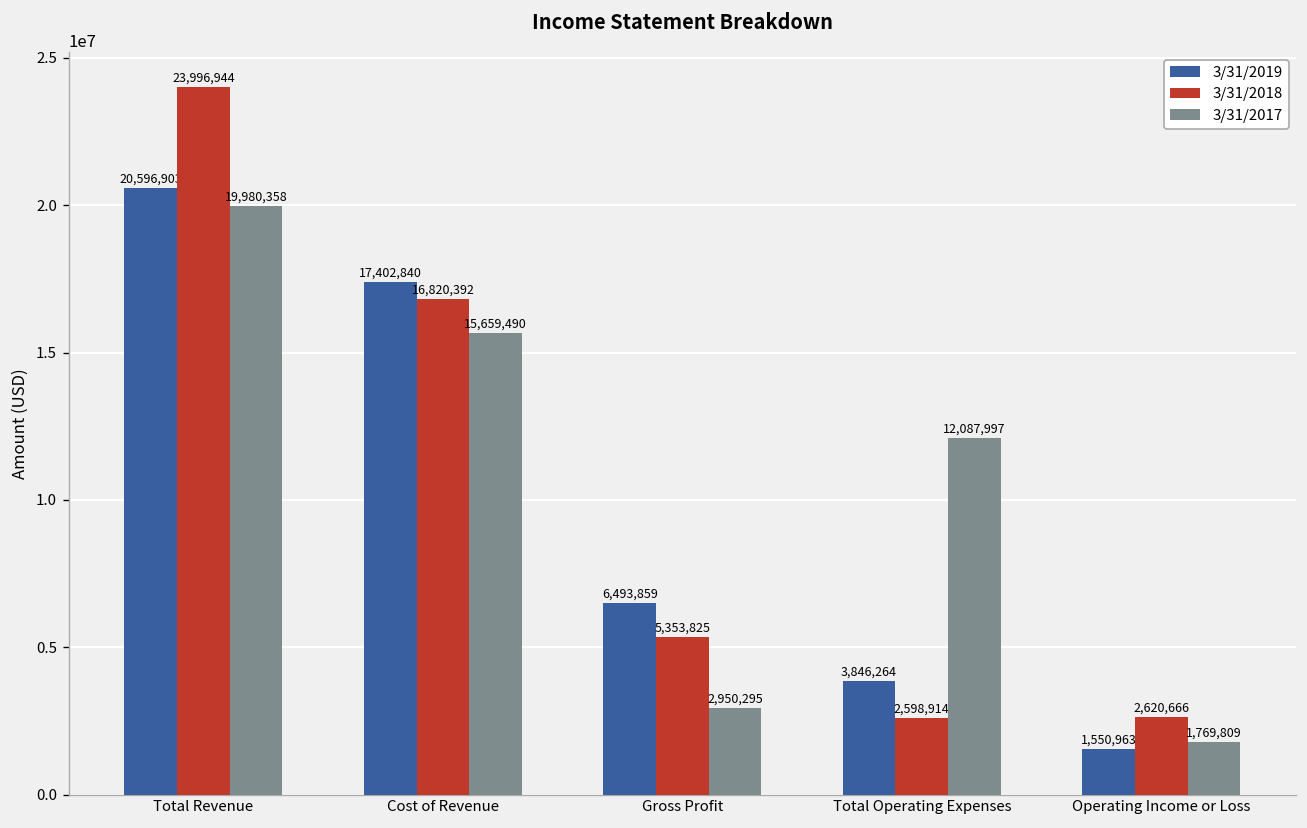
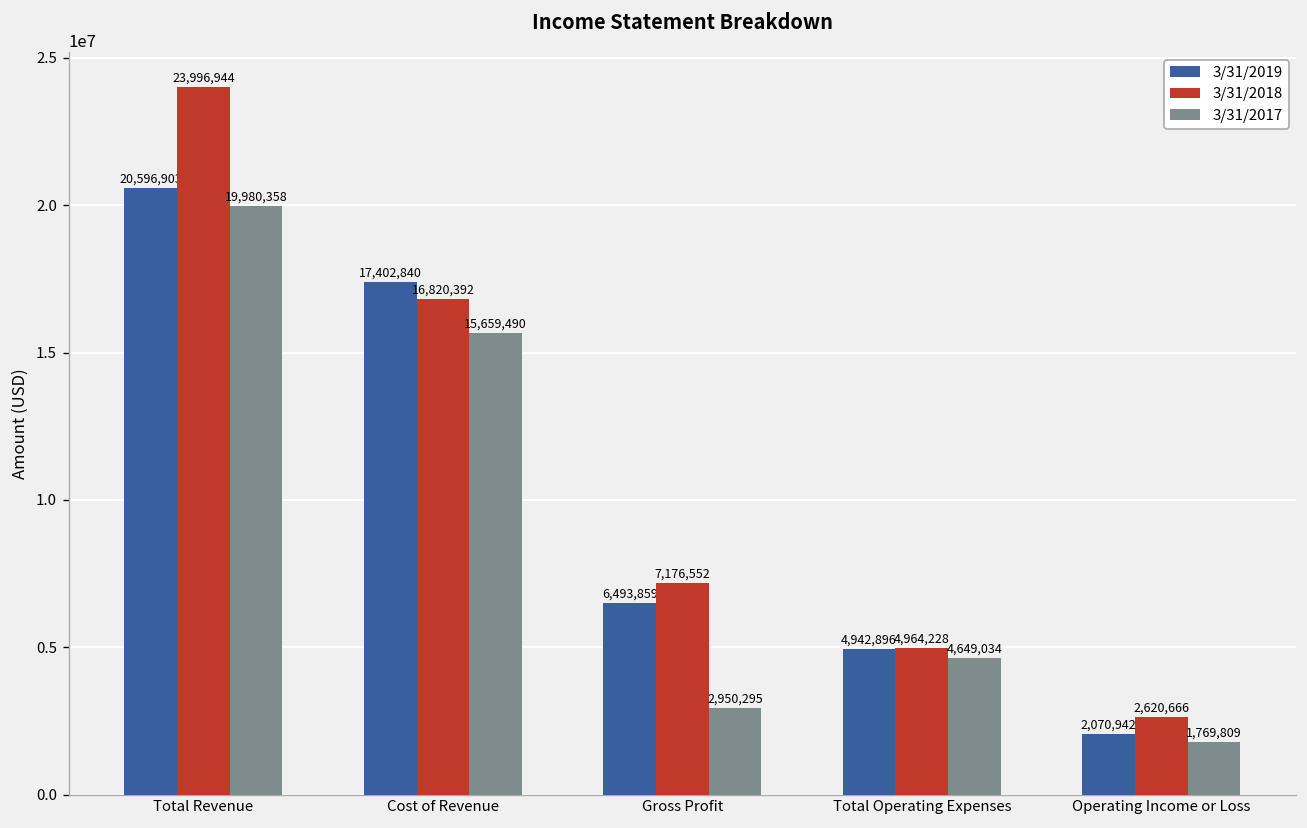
3/31/2018, Gross Profit: 5,353,825 -> 7,176,552
3/31/2019, Total Operating Expenses: 3,846,264 -> 4,942,896
3/31/2018, Total Operating Expenses: 2,598,914 -> 4,964,228
3/31/2017, Total Operating Expenses: 12,087,997 -> 4,649,034
3/31/2019, Operating Income or Loss: 1,550,963 -> 2,070,942
